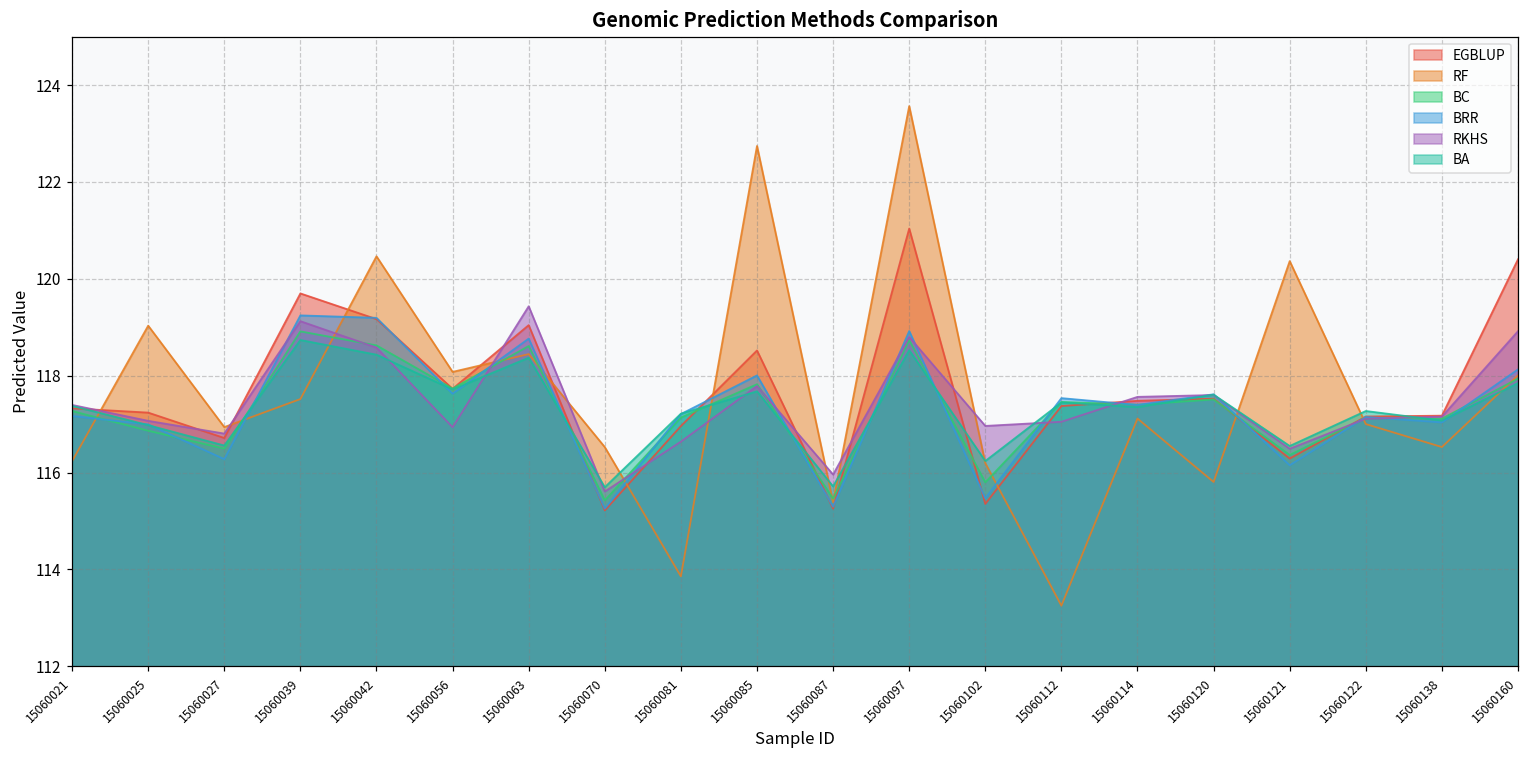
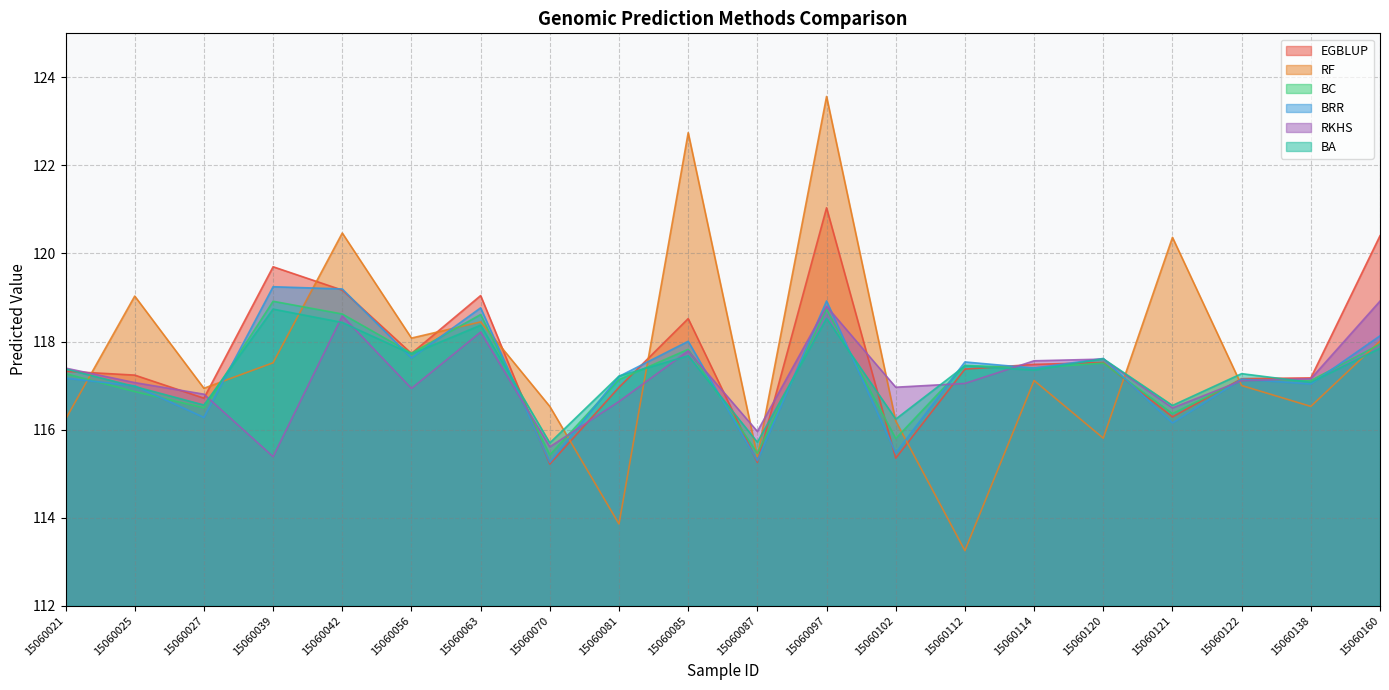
RKHS, 15060039: 119.1 -> 115.4
RKHS, 15060063: 119.4 -> 118.2
